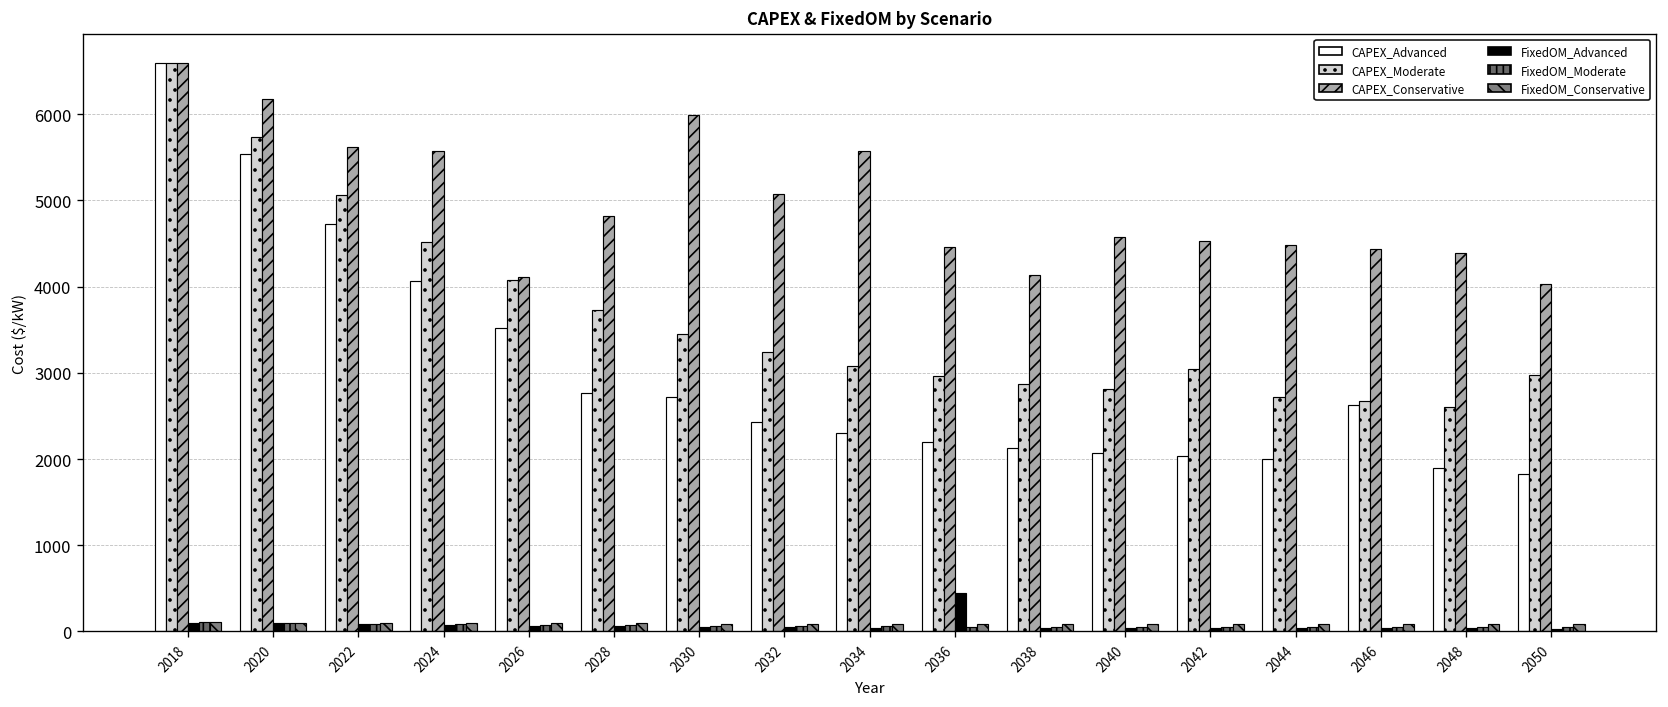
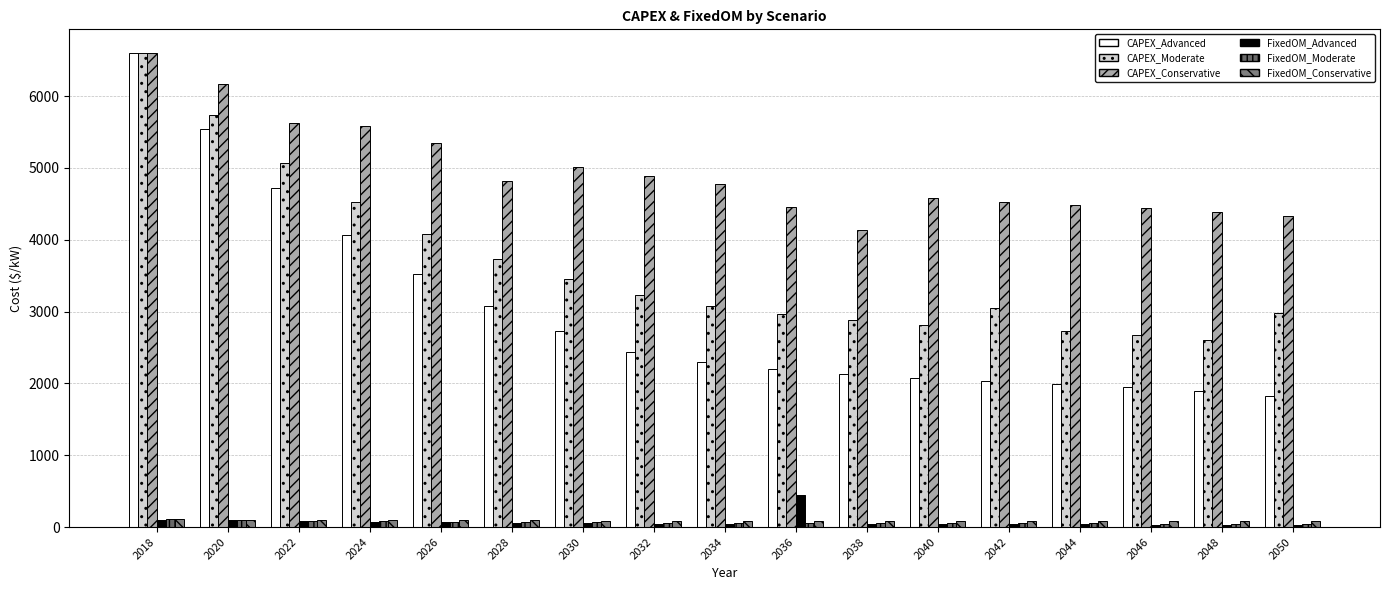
CAPEX_Conservative, 2026: 4100 -> 5400
CAPEX_Advanced, 2028: 2800 -> 3100
CAPEX_Conservative, 2030: 6000 -> 5000
CAPEX_Conservative, 2032: 5100 -> 4900
CAPEX_Conservative, 2034: 5600 -> 4800
CAPEX_Advanced, 2046: 2600 -> 2000
CAPEX_Conservative, 2050: 4000 -> 4300
